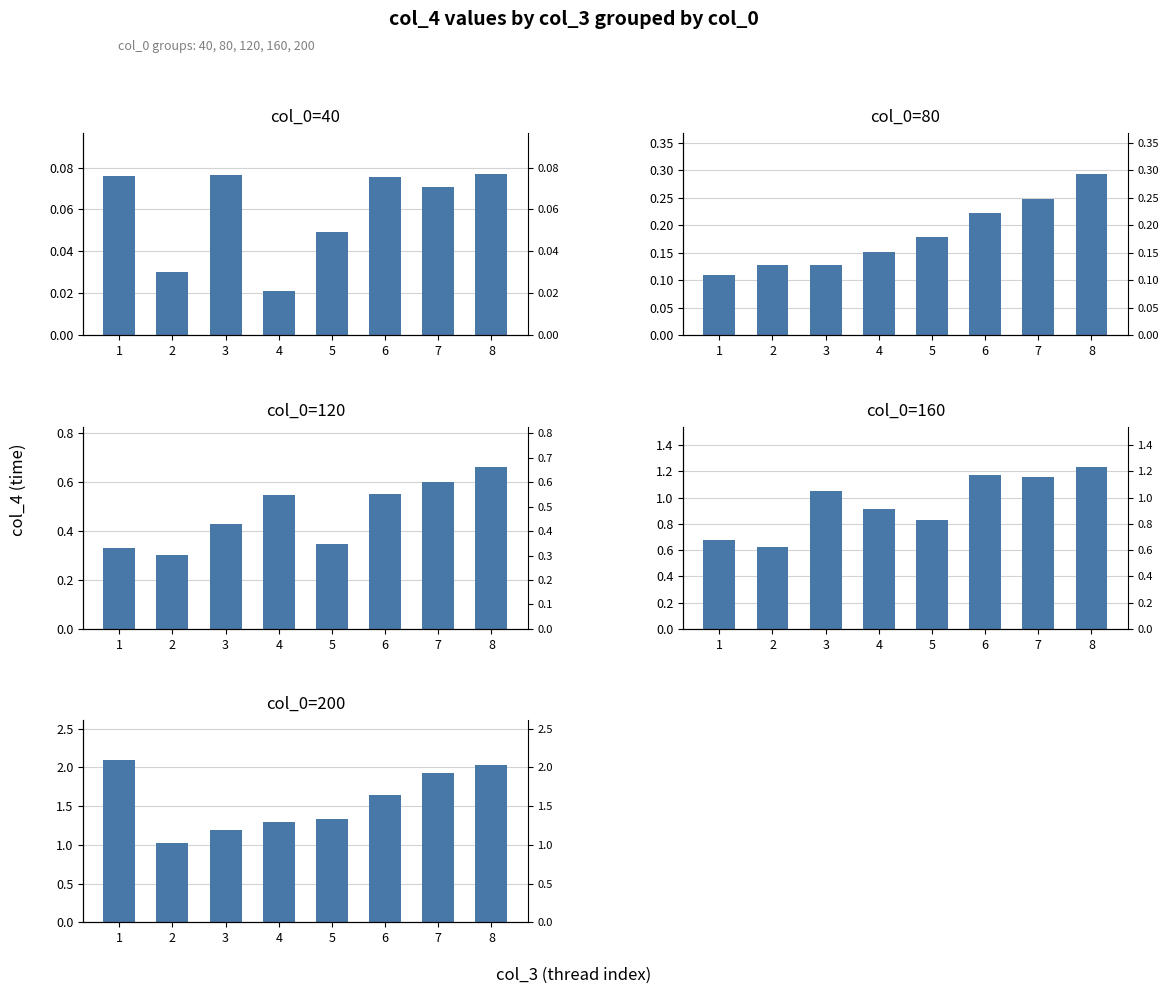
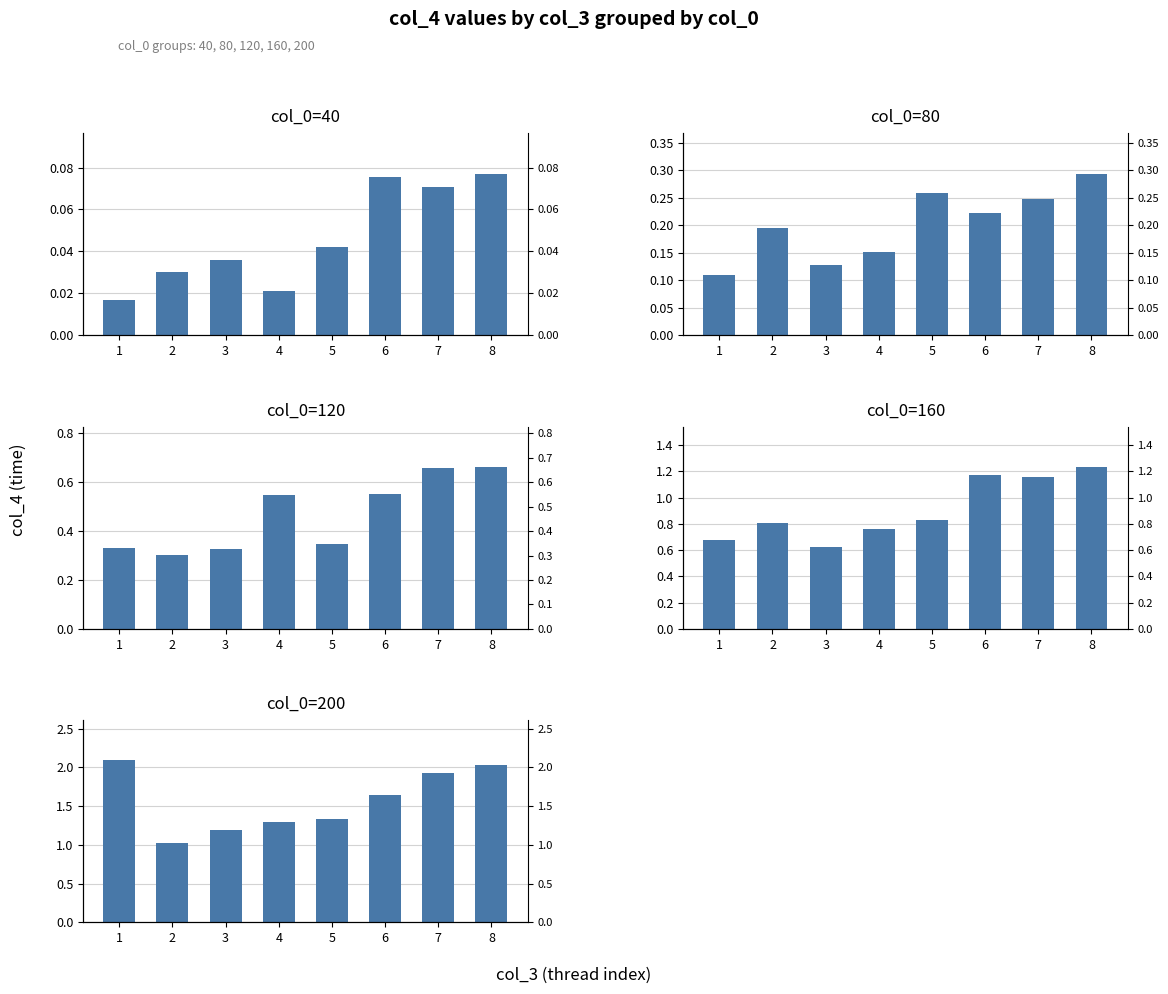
col_0=40, 1: 0.076 -> 0.017
col_0=40, 3: 0.076 -> 0.036
col_0=40, 5: 0.049 -> 0.042
col_0=80, 2: 0.13 -> 0.20
col_0=80, 5: 0.18 -> 0.26
col_0=120, 3: 0.43 -> 0.33
col_0=120, 7: 0.60 -> 0.66
col_0=160, 2: 0.63 -> 0.80
col_0=160, 3: 1.05 -> 0.62
col_0=160, 4: 0.91 -> 0.76
